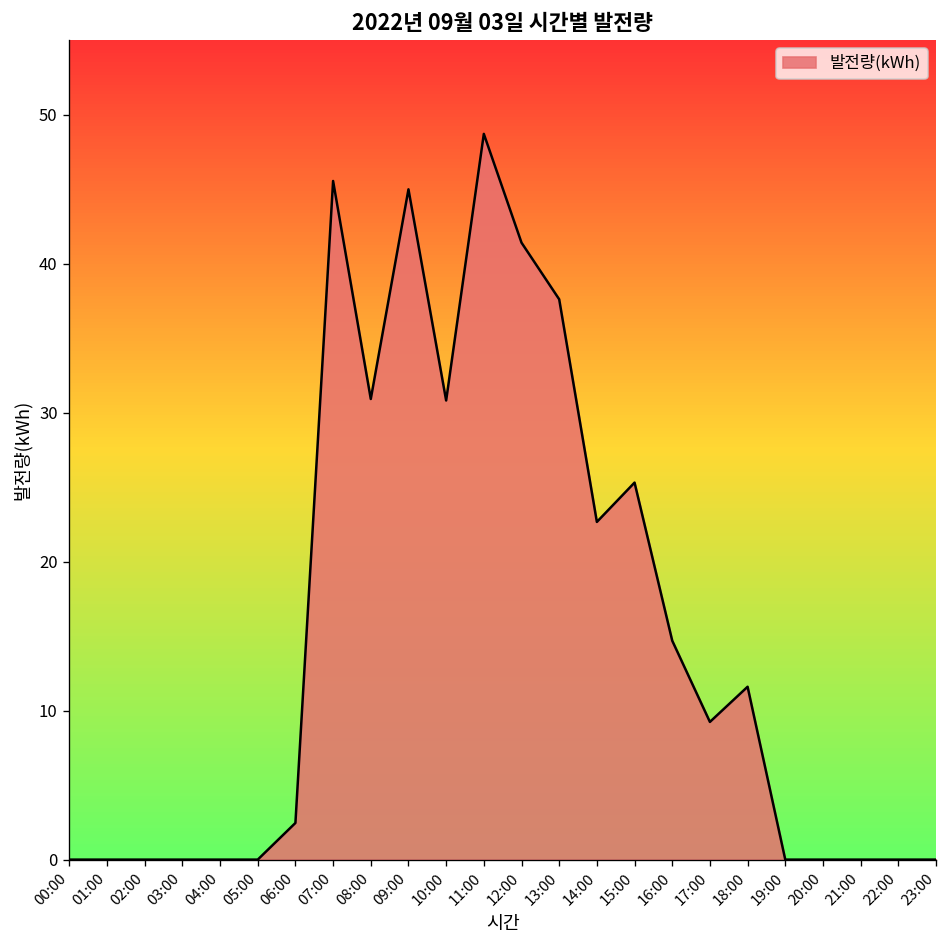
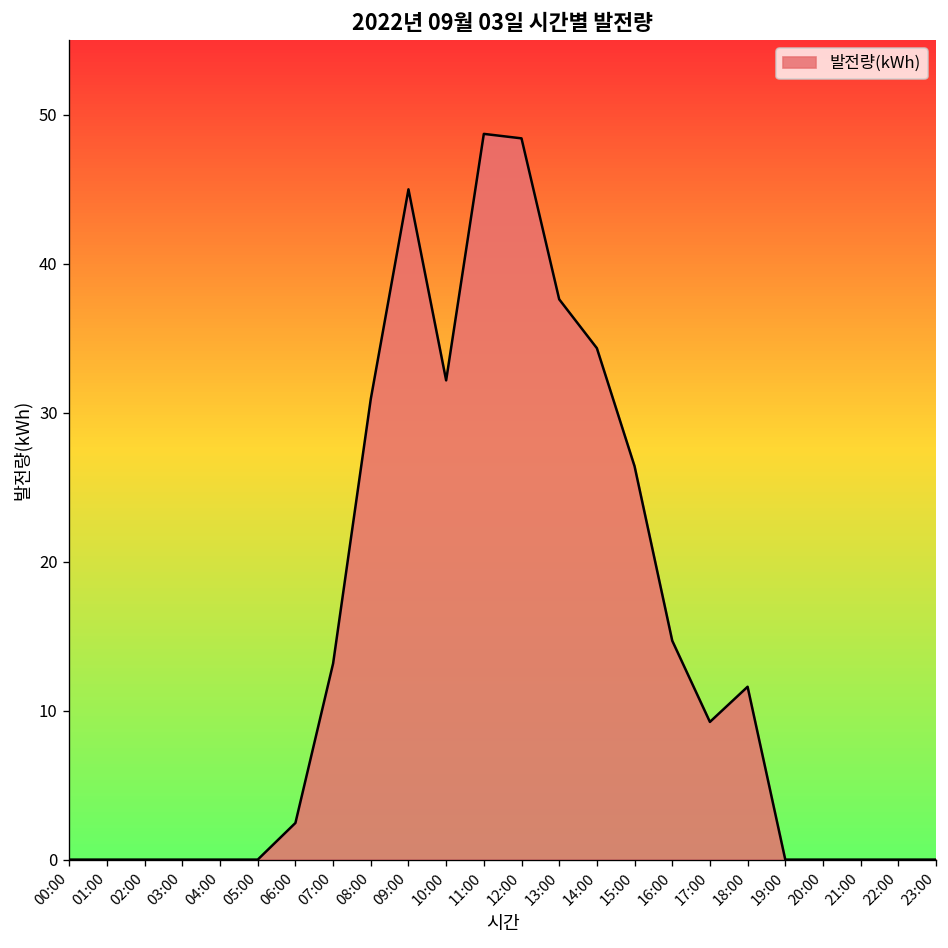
07:00: 45.5 -> 13.2
10:00: 30.8 -> 32.2
12:00: 41.4 -> 48.4
14:00: 22.7 -> 34.3
15:00: 25.3 -> 26.4
